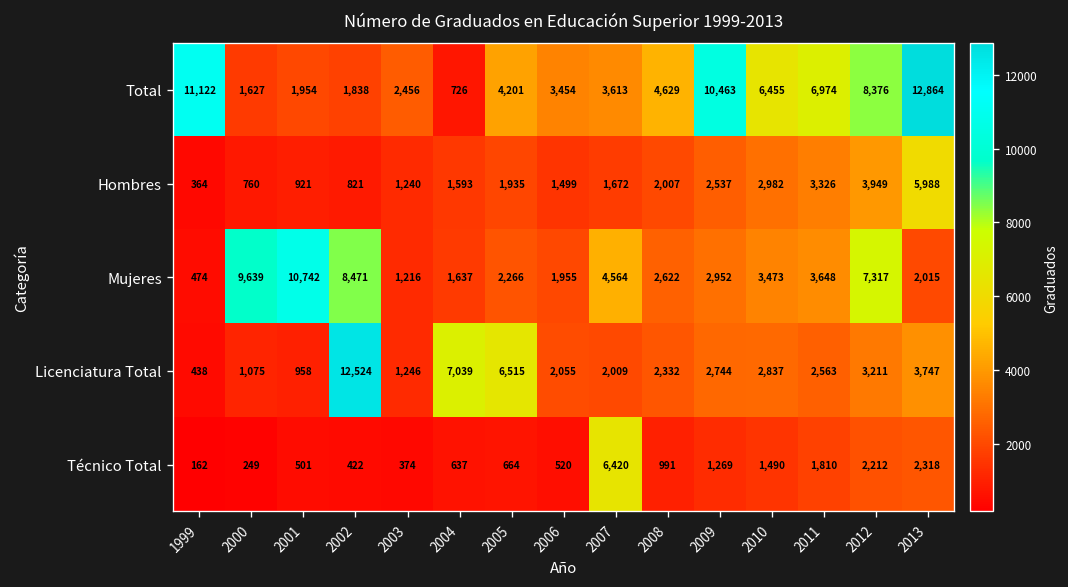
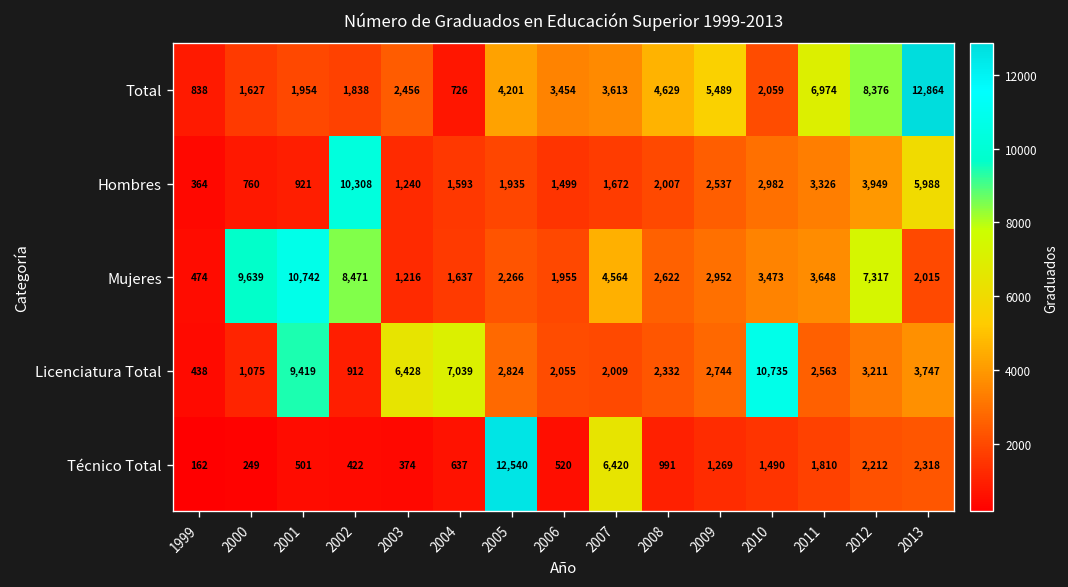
Total, 1999: 11,122 -> 838
Total, 2009: 10,463 -> 5,489
Total, 2010: 6,455 -> 2,059
Hombres, 2002: 821 -> 10,308
Licenciatura Total, 2001: 958 -> 9,419
Licenciatura Total, 2002: 12,524 -> 912
Licenciatura Total, 2003: 1,246 -> 6,428
Licenciatura Total, 2005: 6,515 -> 2,824
Licenciatura Total, 2010: 2,837 -> 10,735
Técnico Total, 2005: 664 -> 12,540
